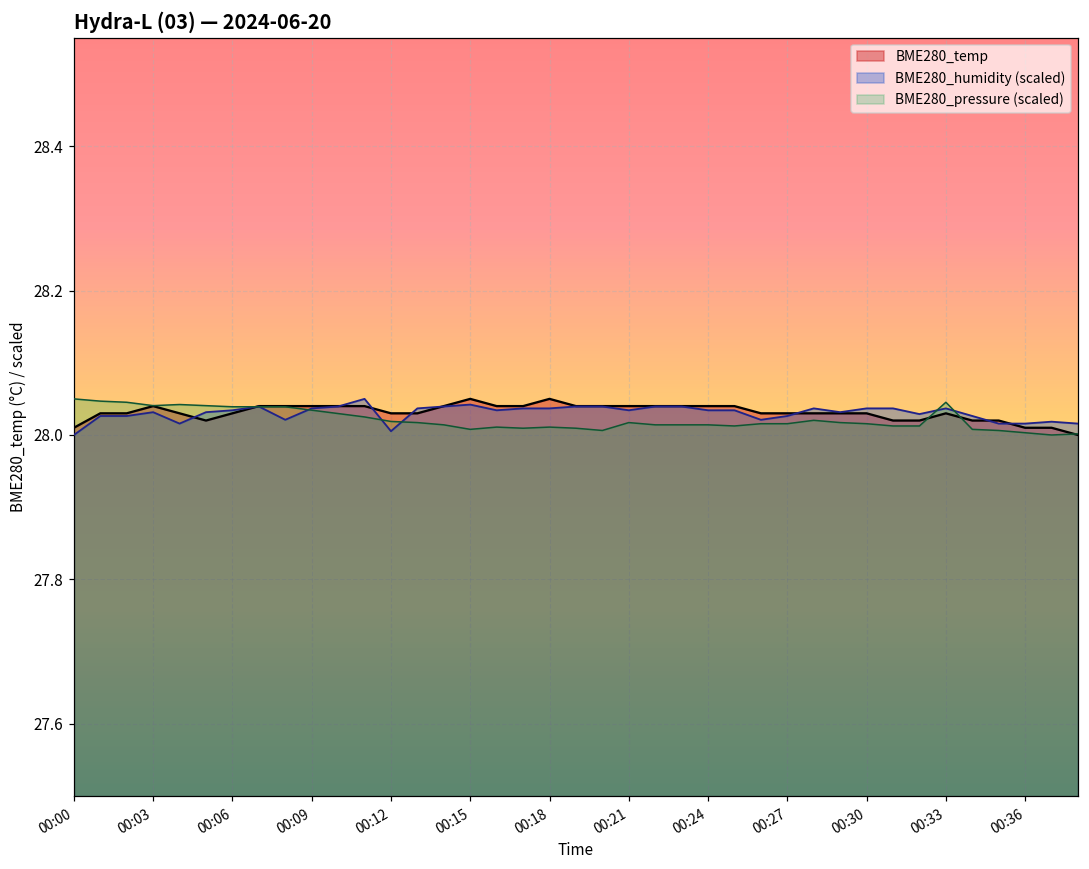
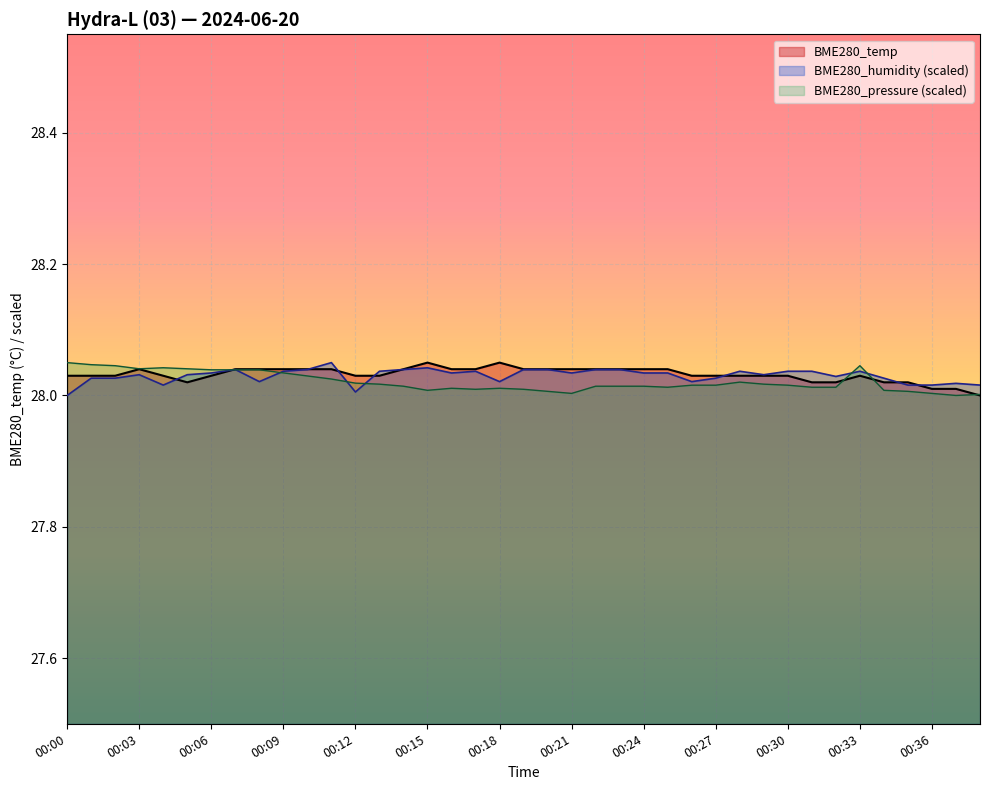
BME280_temp, 00:00: 28.01 -> 28.03
BME280_humidity (scaled), 00:18: 28.04 -> 28.02
BME280_pressure (scaled), 00:21: 28.02 -> 28.00
